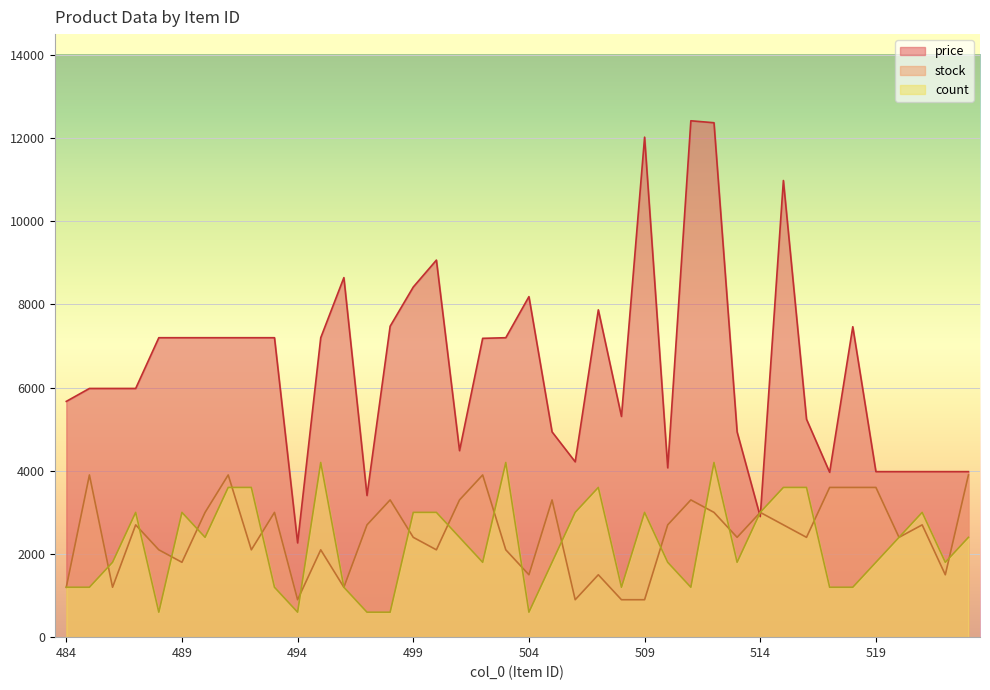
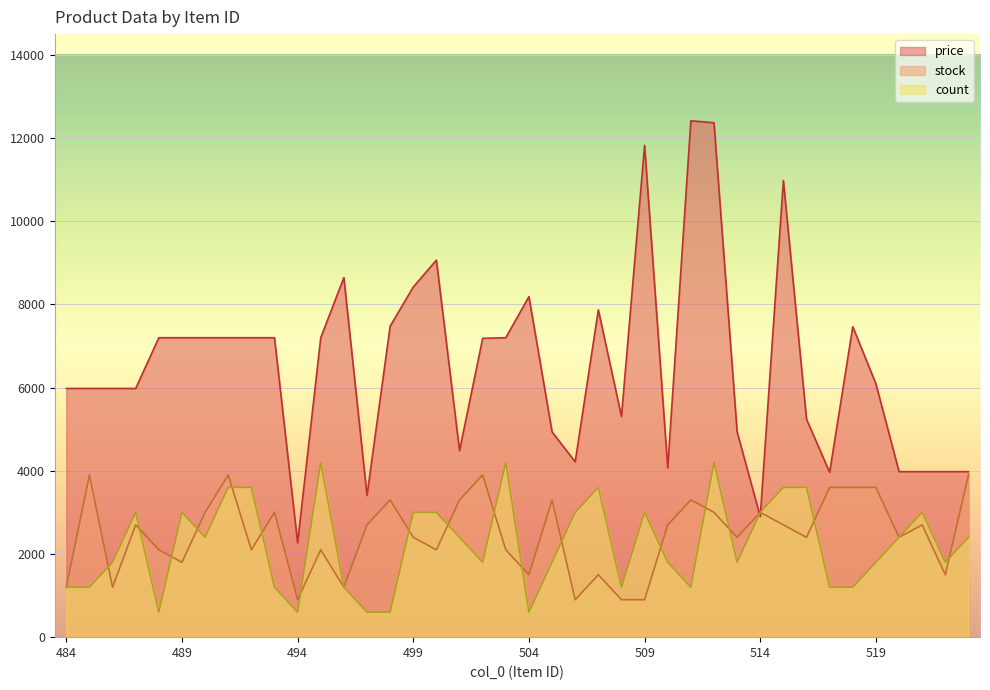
price, 484: 5700 -> 6000
price, 509: 12000 -> 11800
price, 519: 4000 -> 6100
